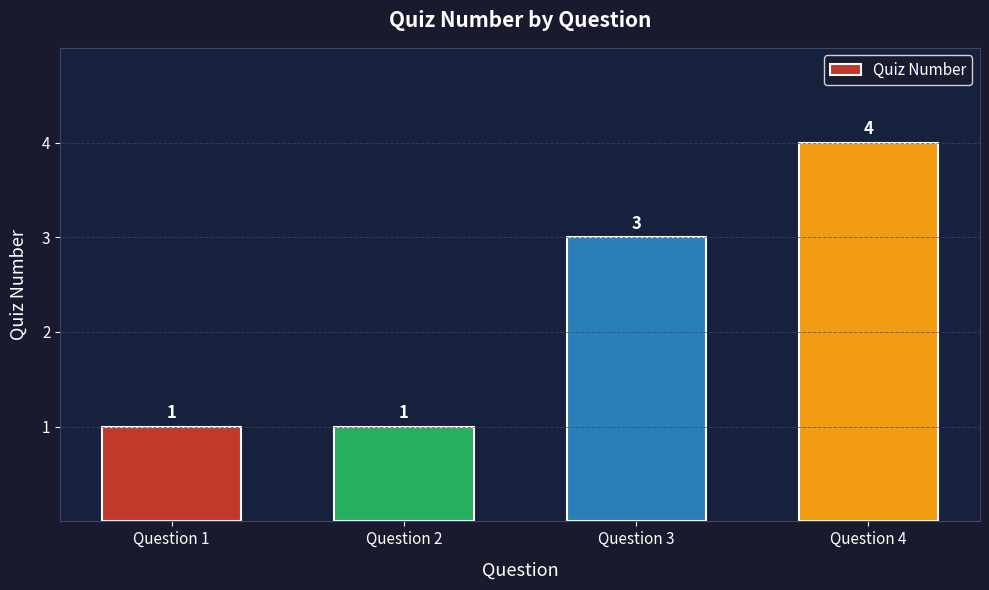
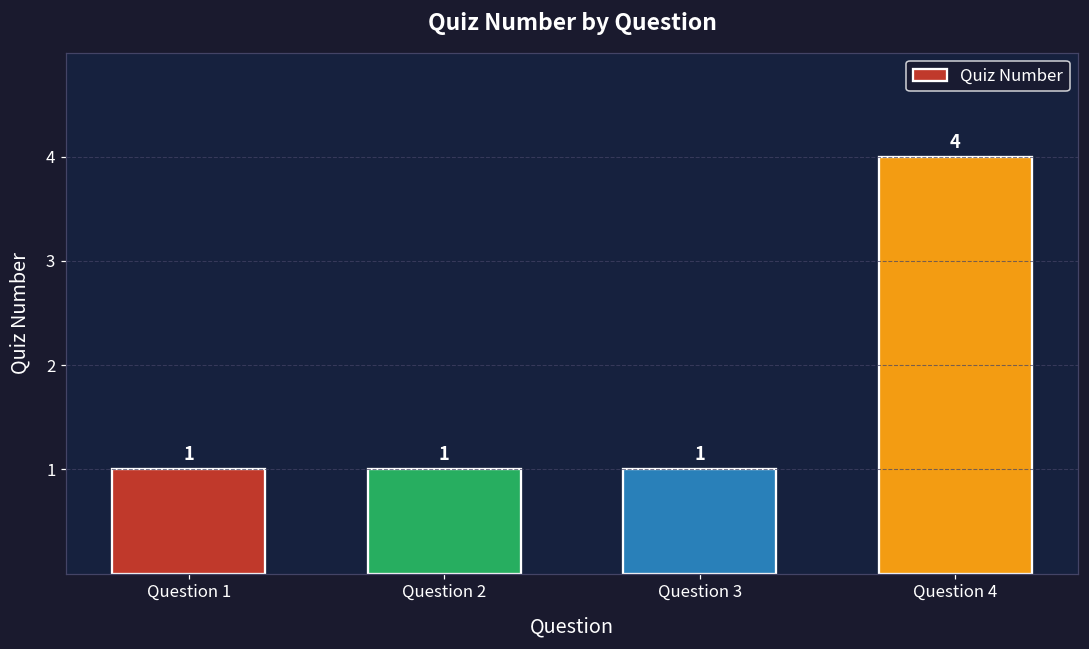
Question 3: 3 -> 1
